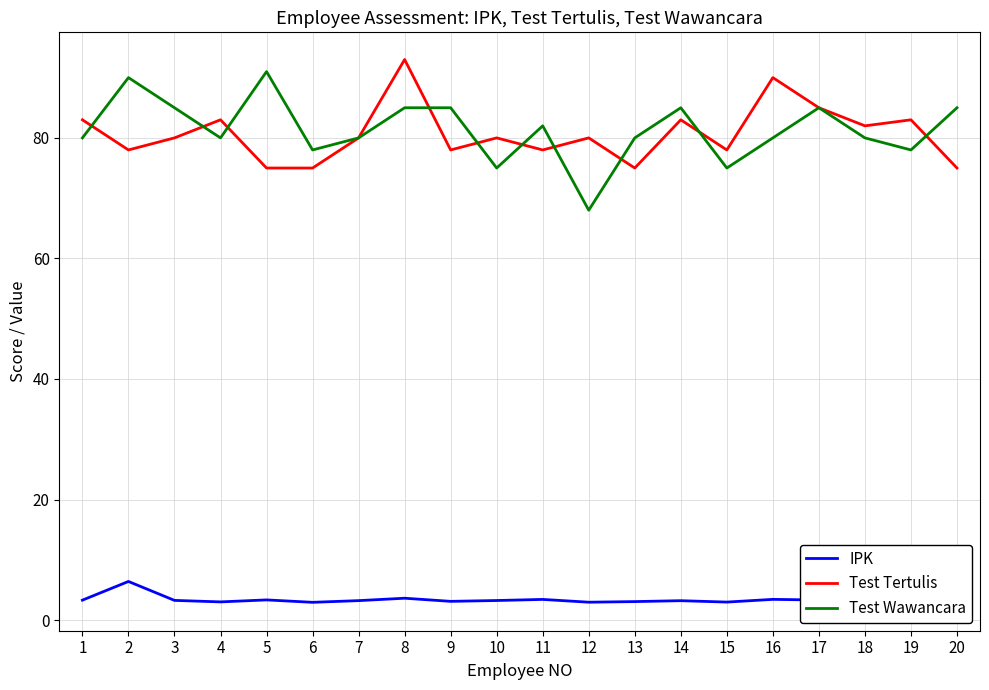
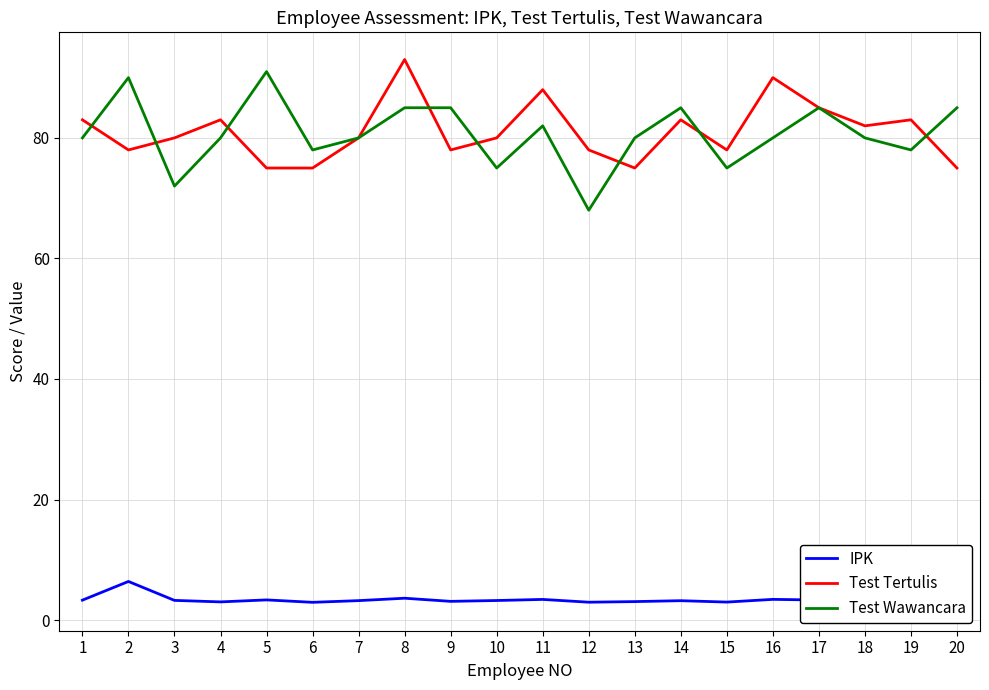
Test Wawancara, 3: 85 -> 72
Test Tertulis, 11: 78 -> 88
Test Tertulis, 12: 80 -> 78
